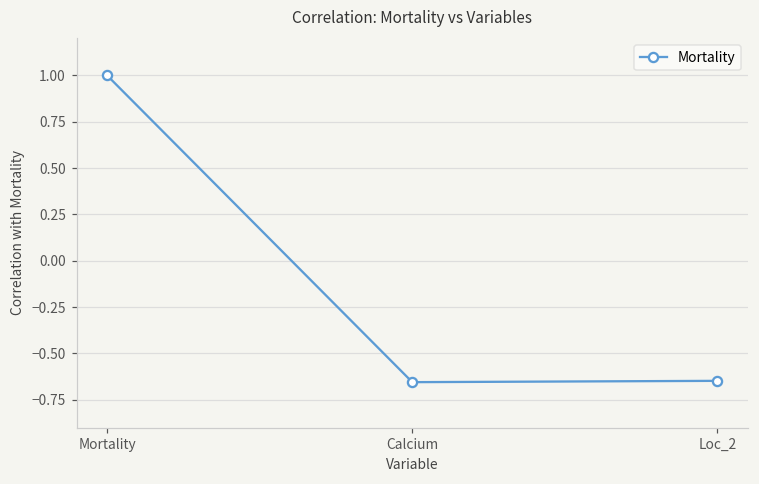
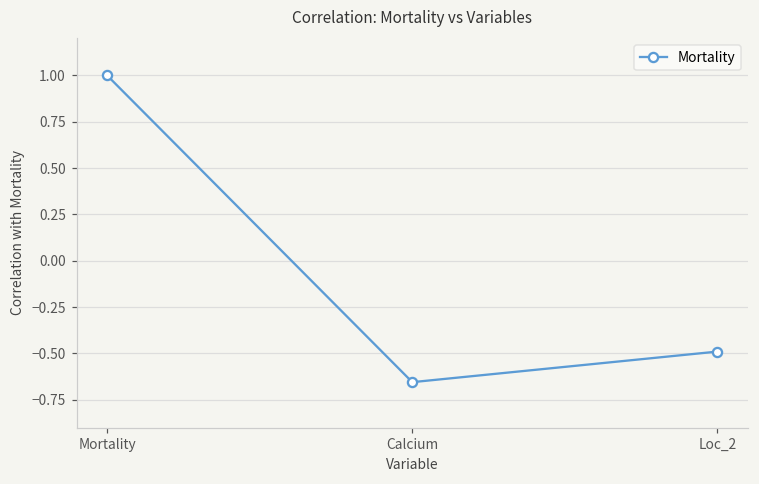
Loc_2: -0.65 -> -0.49
